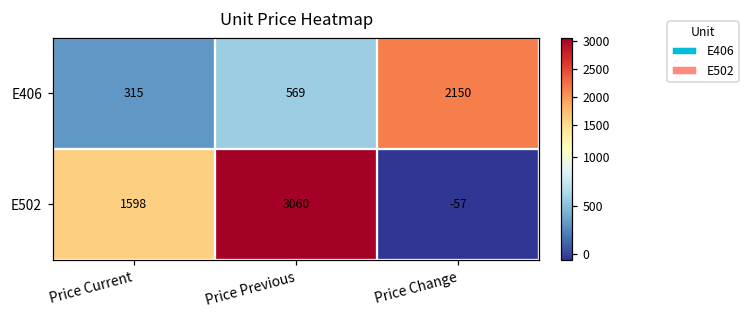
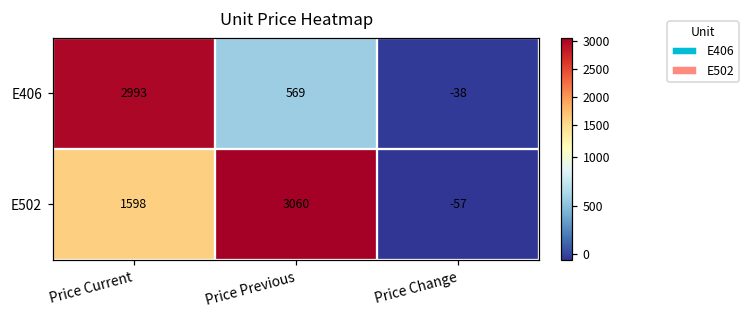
E406, Price Current: 315 -> 2993
E406, Price Change: 2150 -> -38
